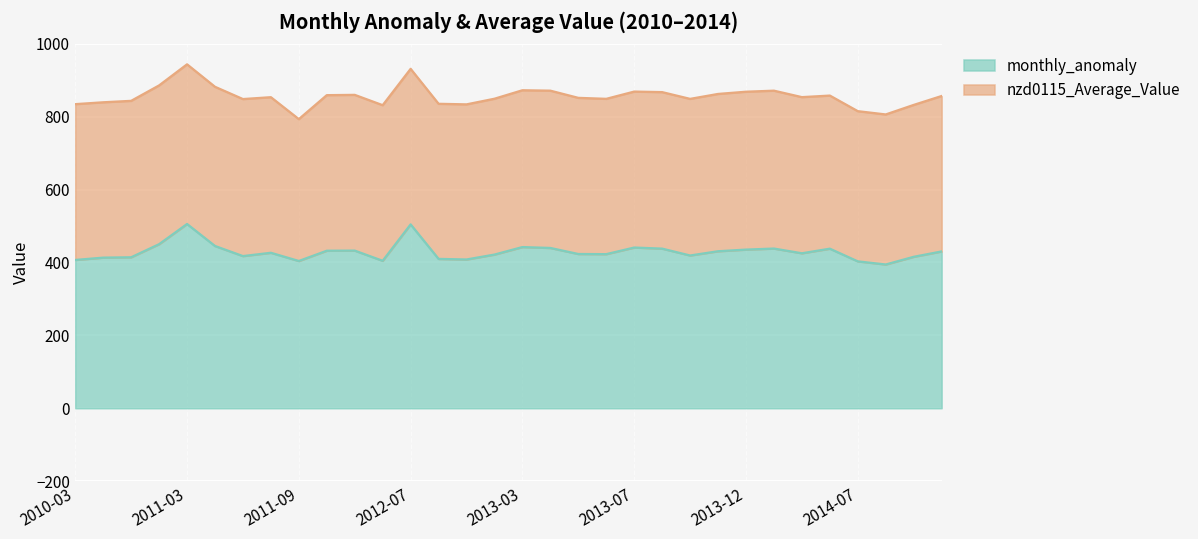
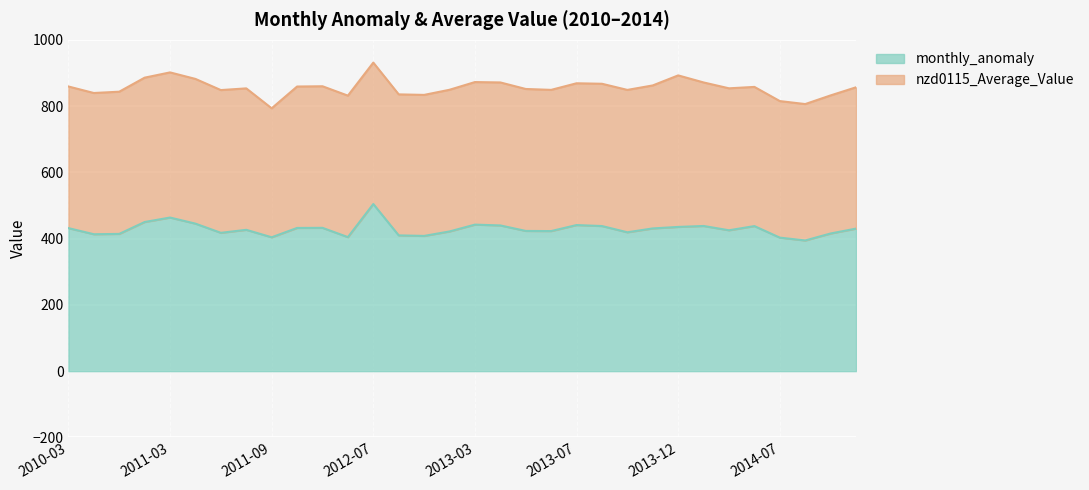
monthly_anomaly, 2010-03: 410 -> 430
monthly_anomaly, 2011-03: 510 -> 460
nzd0115_Average_Value, 2013-12: 430 -> 460
